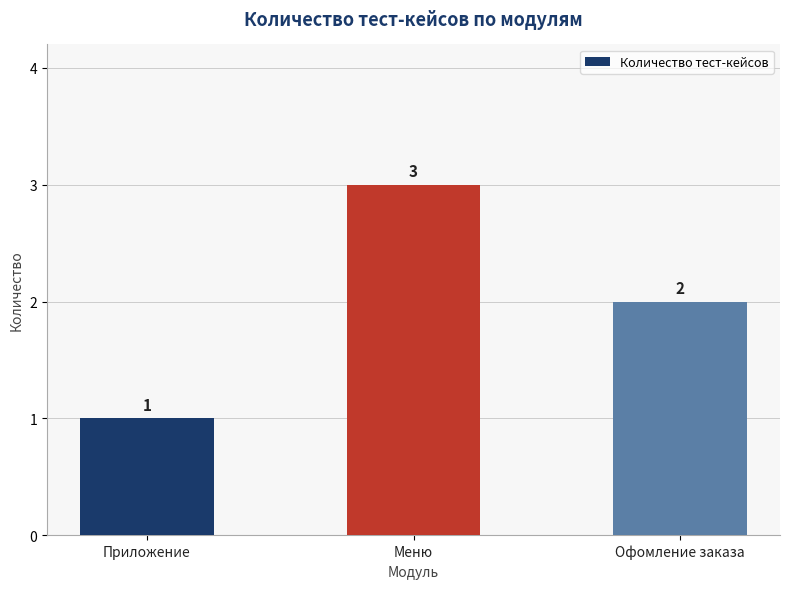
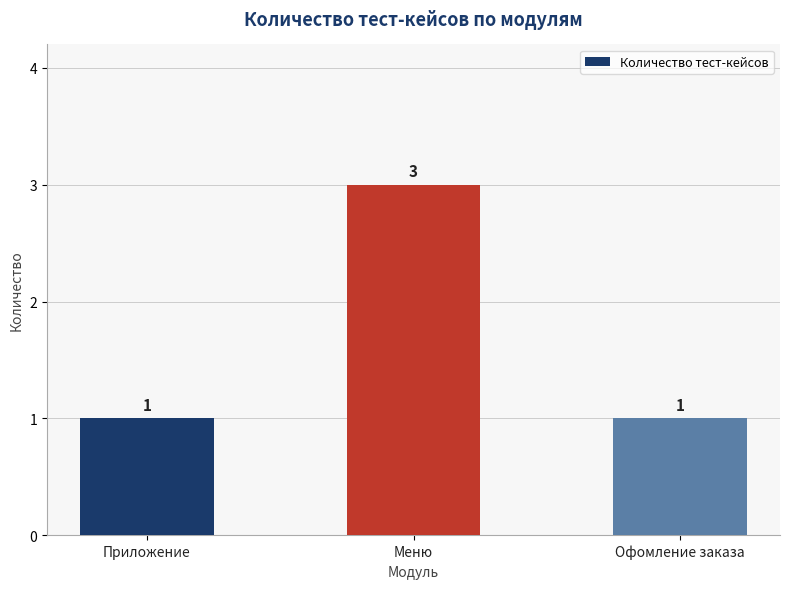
Офомление заказа: 2 -> 1
